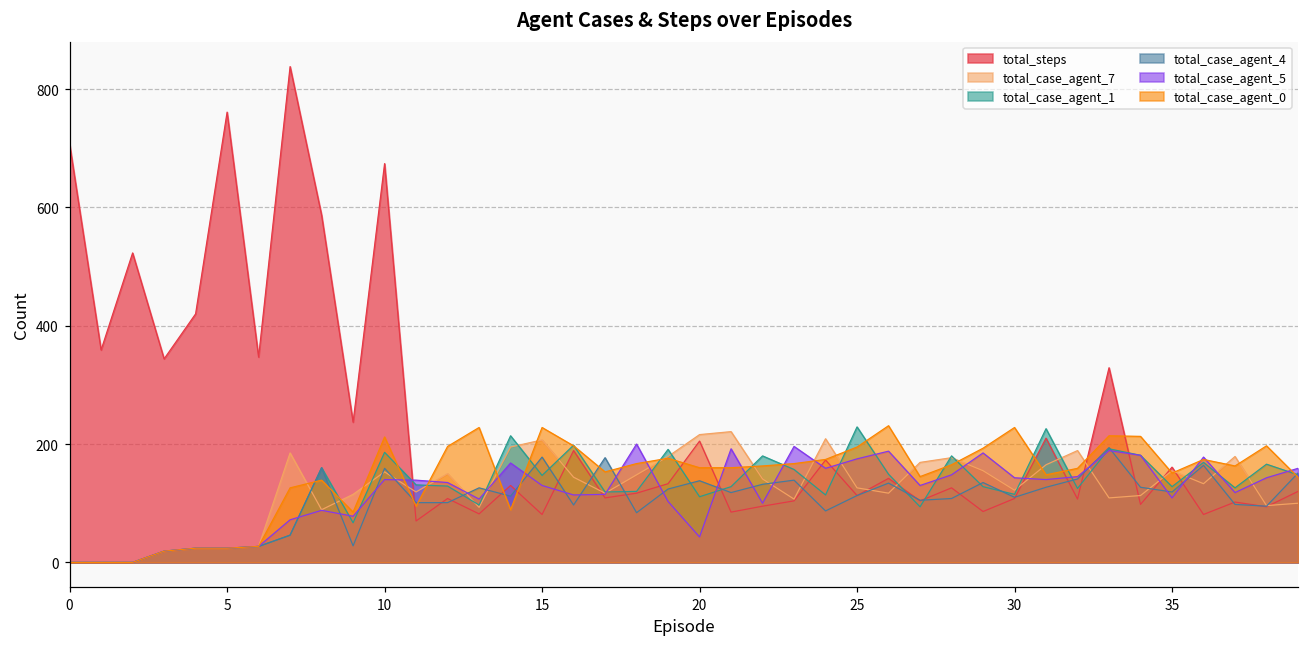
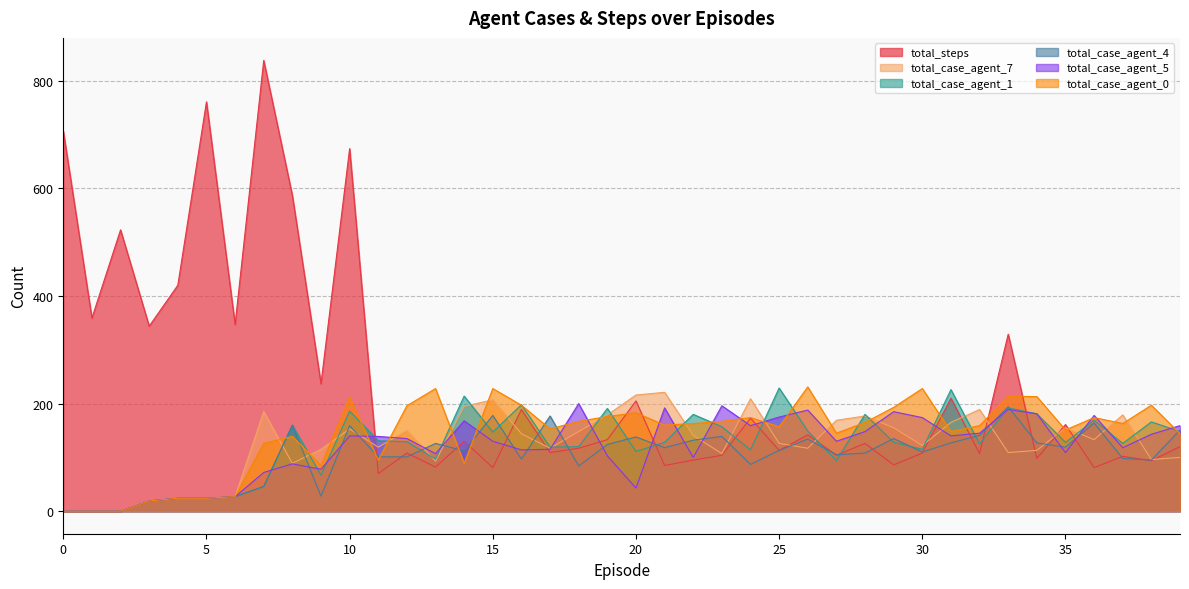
total_case_agent_0, 20: 160 -> 180
total_case_agent_0, 25: 200 -> 160
total_case_agent_5, 30: 140 -> 170
